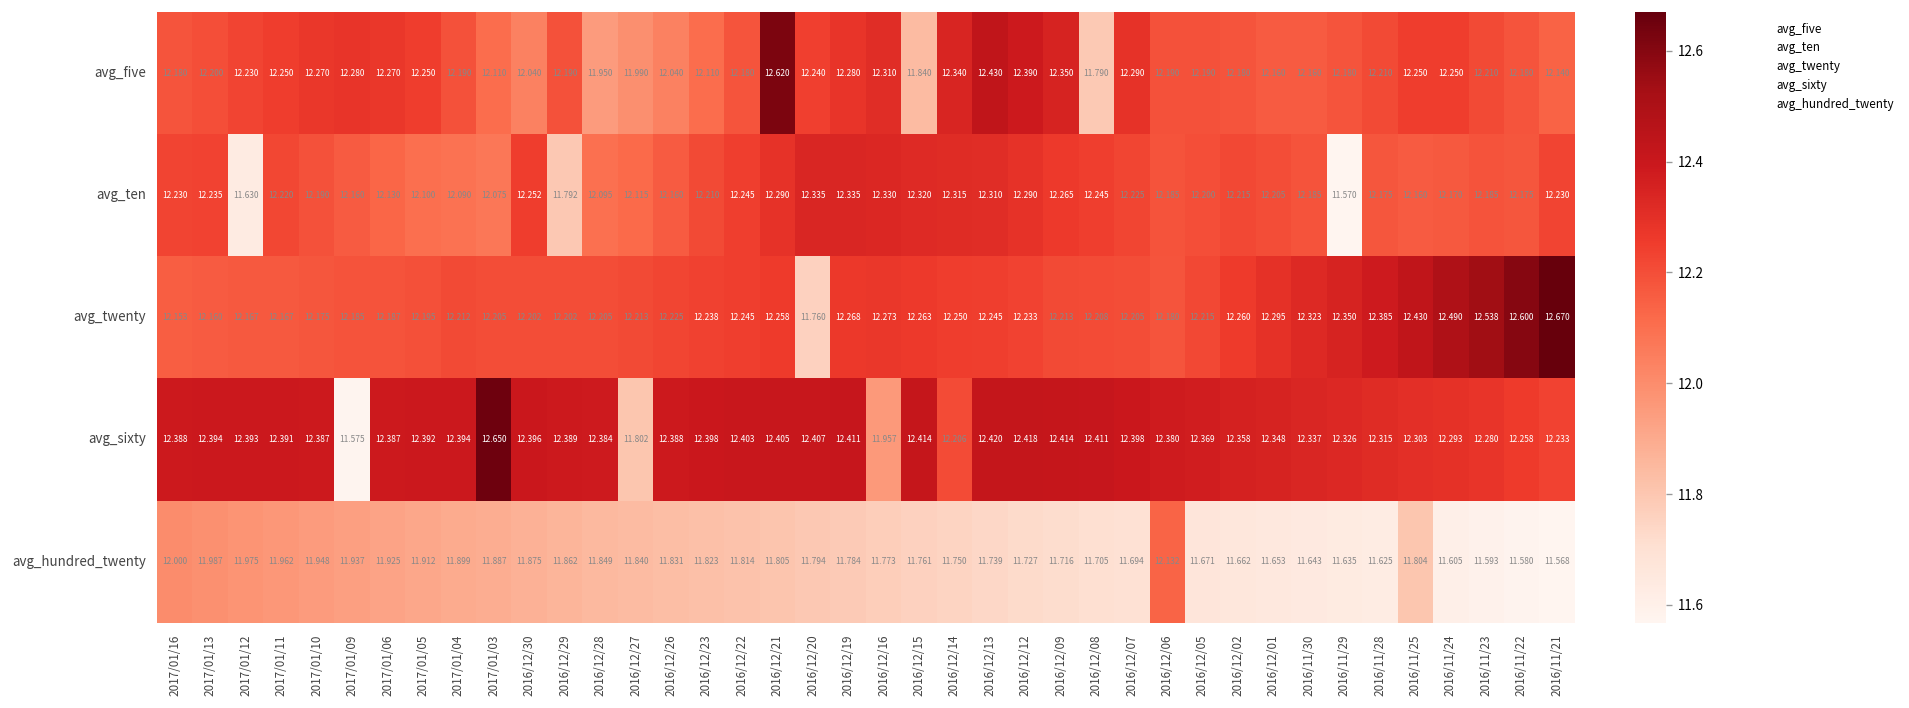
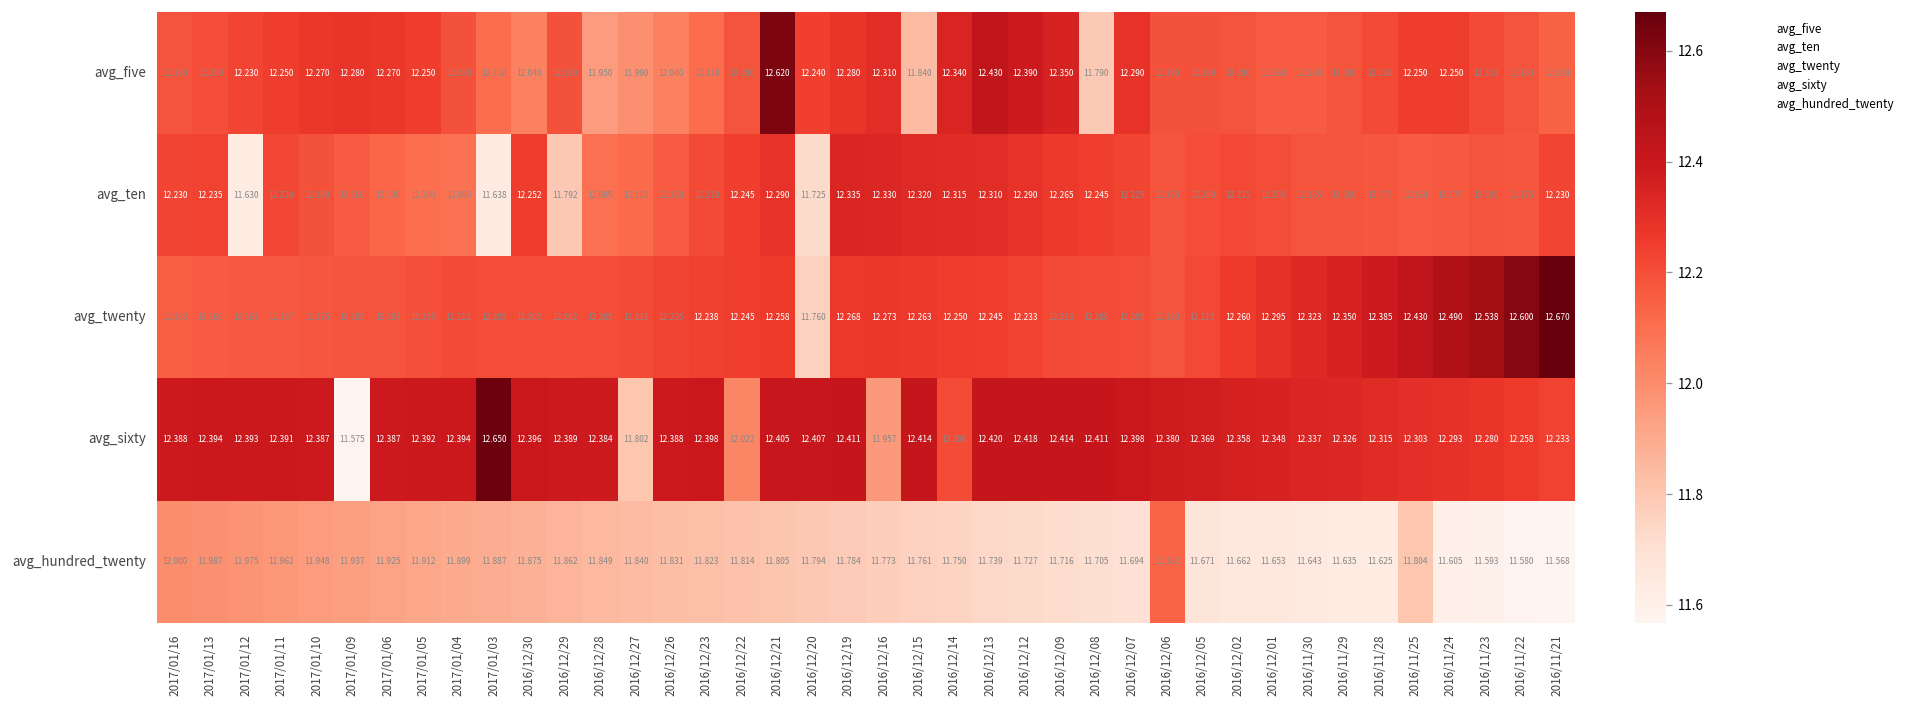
avg_ten, 2017/01/03: 12.075 -> 11.638
avg_ten, 2016/12/20: 12.335 -> 11.725
avg_ten, 2016/11/29: 11.570 -> 12.180
avg_sixty, 2016/12/22: 12.403 -> 12.022
